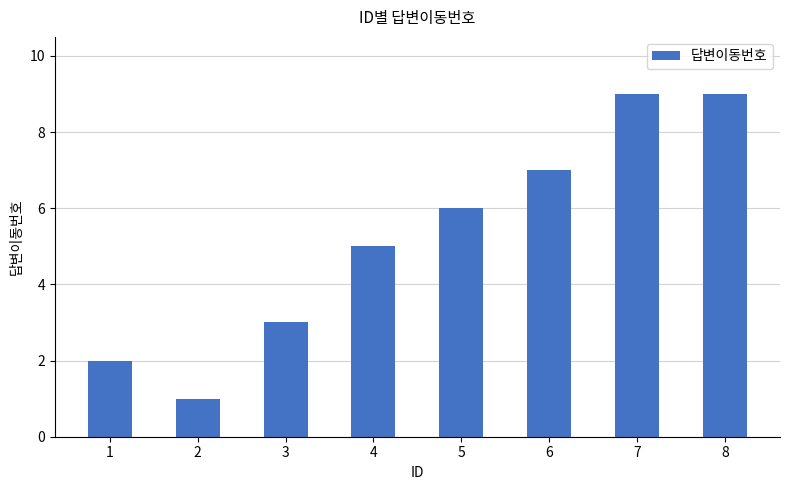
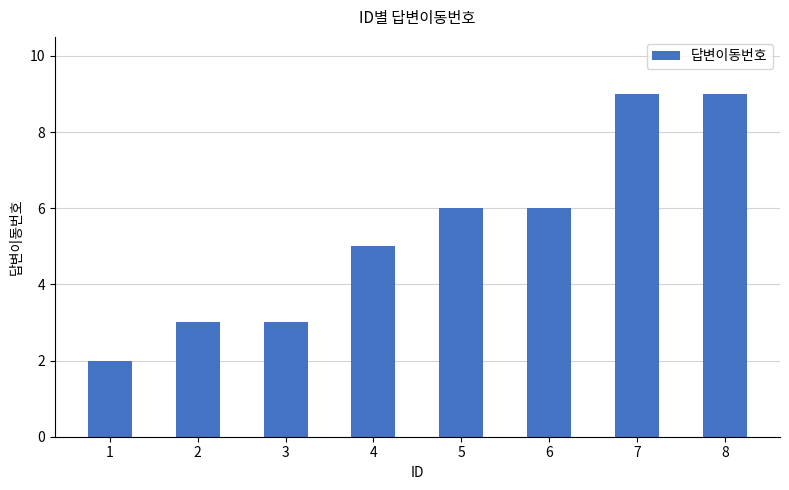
2: 1 -> 3
6: 7 -> 6
